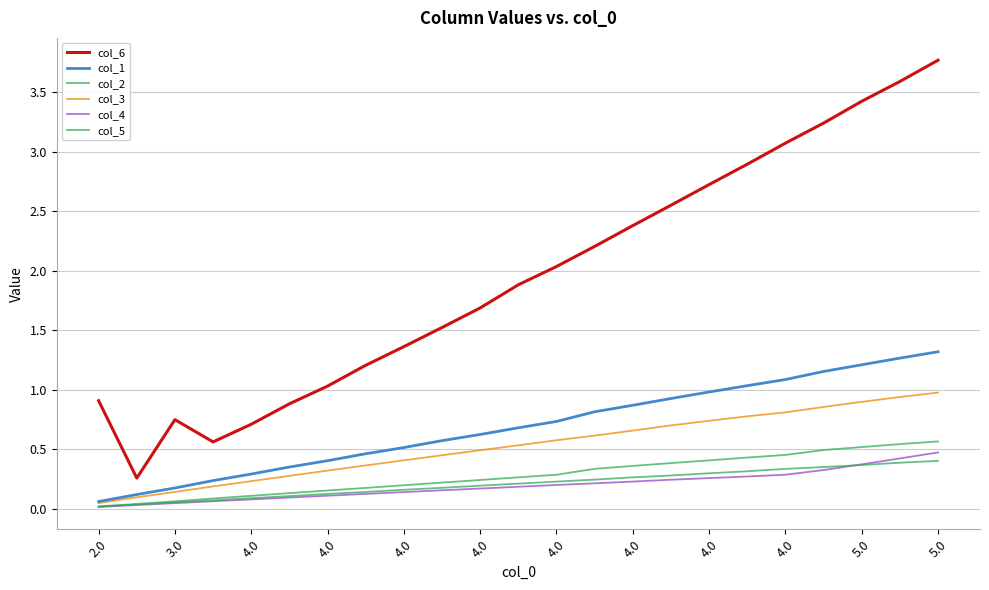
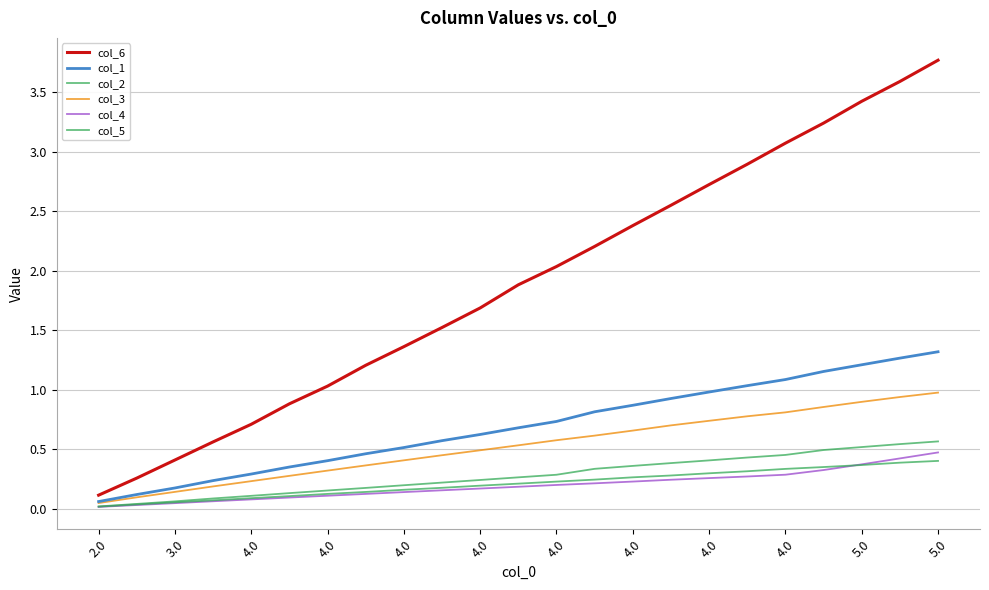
col_6, 2.0: 0.91 -> 0.11
col_6, 3.0: 0.75 -> 0.41
